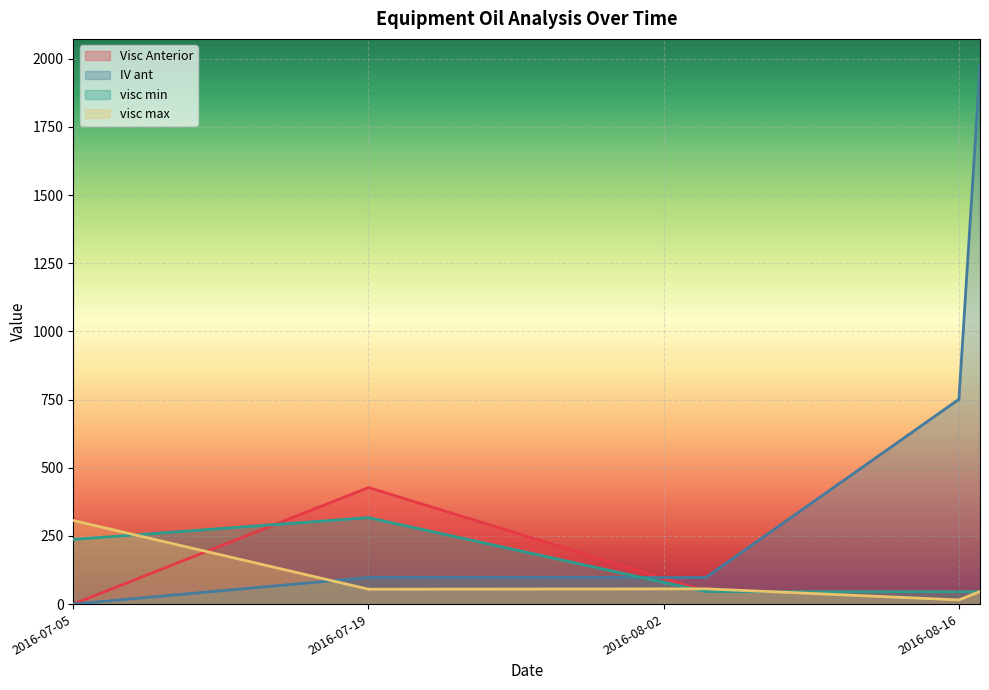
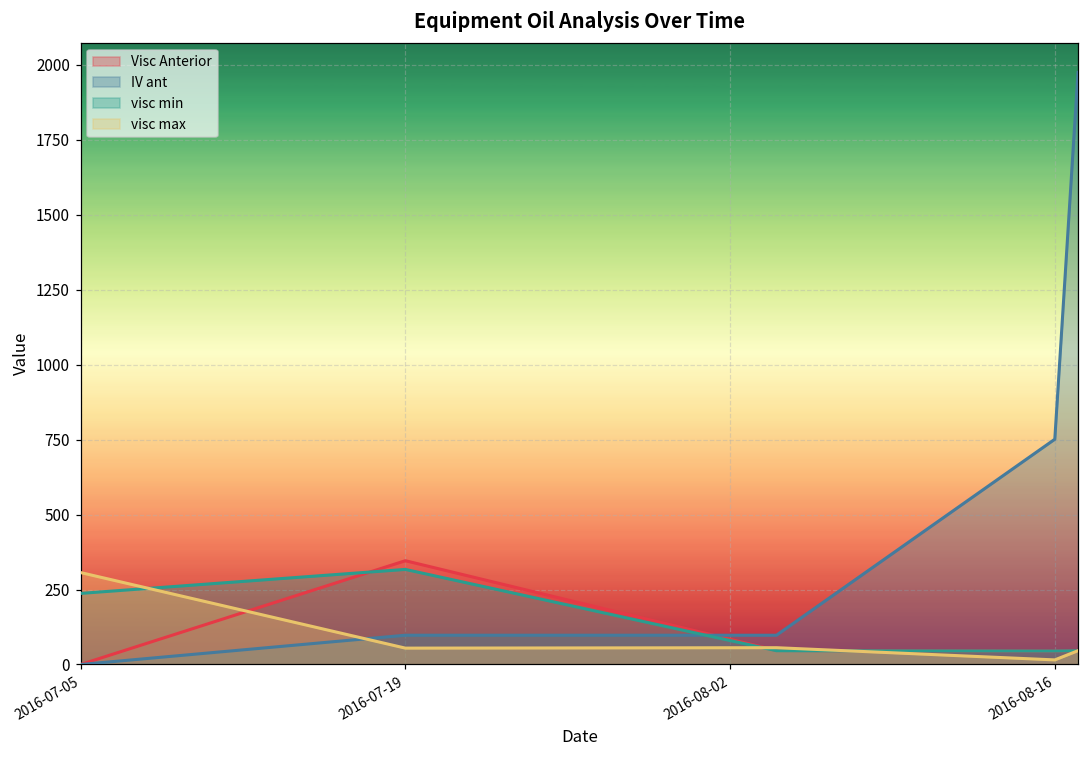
Visc Anterior, 2016-07-19: 430 -> 350
